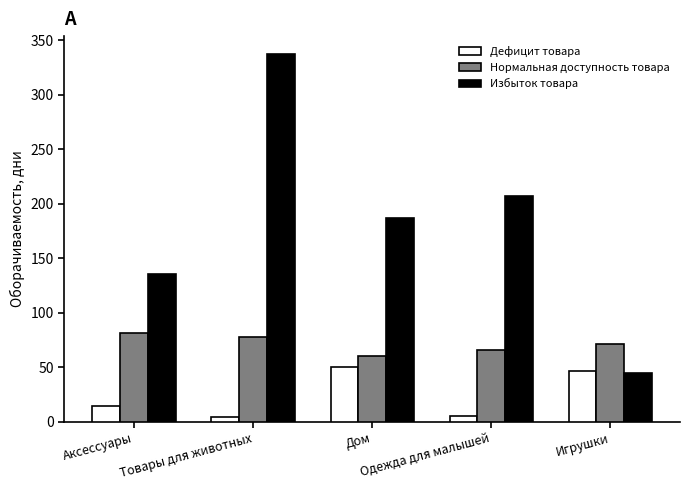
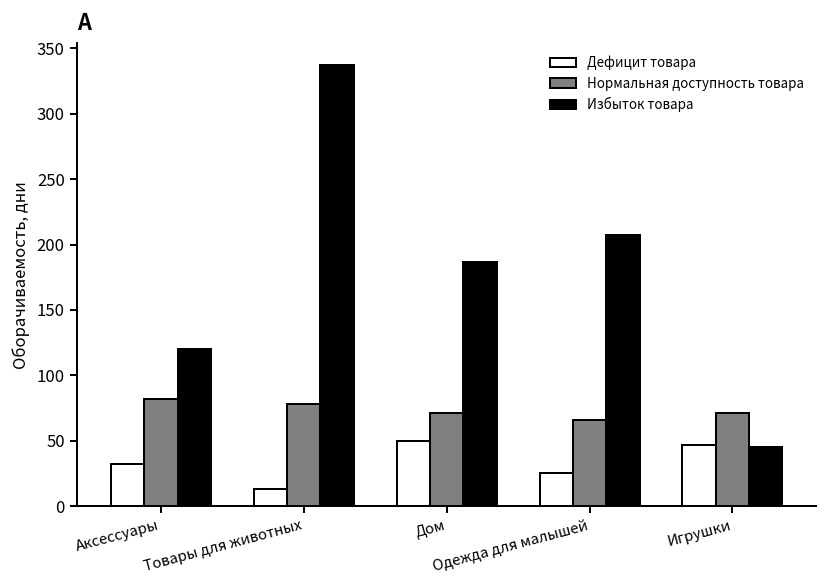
Дефицит товара, Аксессуары: 14 -> 32
Избыток товара, Аксессуары: 136 -> 120
Дефицит товара, Товары для животных: 4 -> 13
Нормальная доступность товара, Дом: 61 -> 71
Дефицит товара, Одежда для малышей: 5 -> 25
